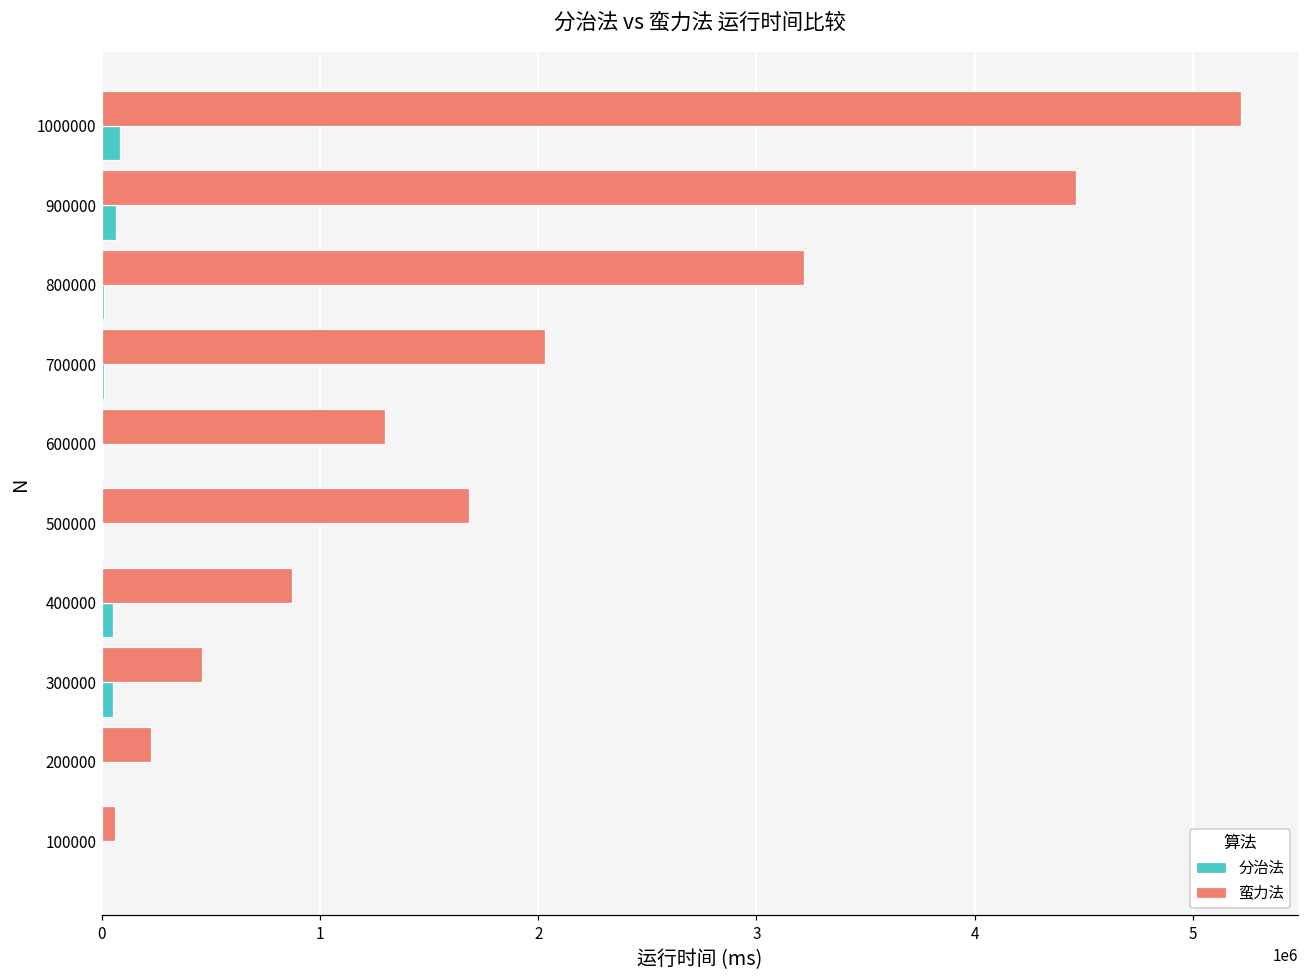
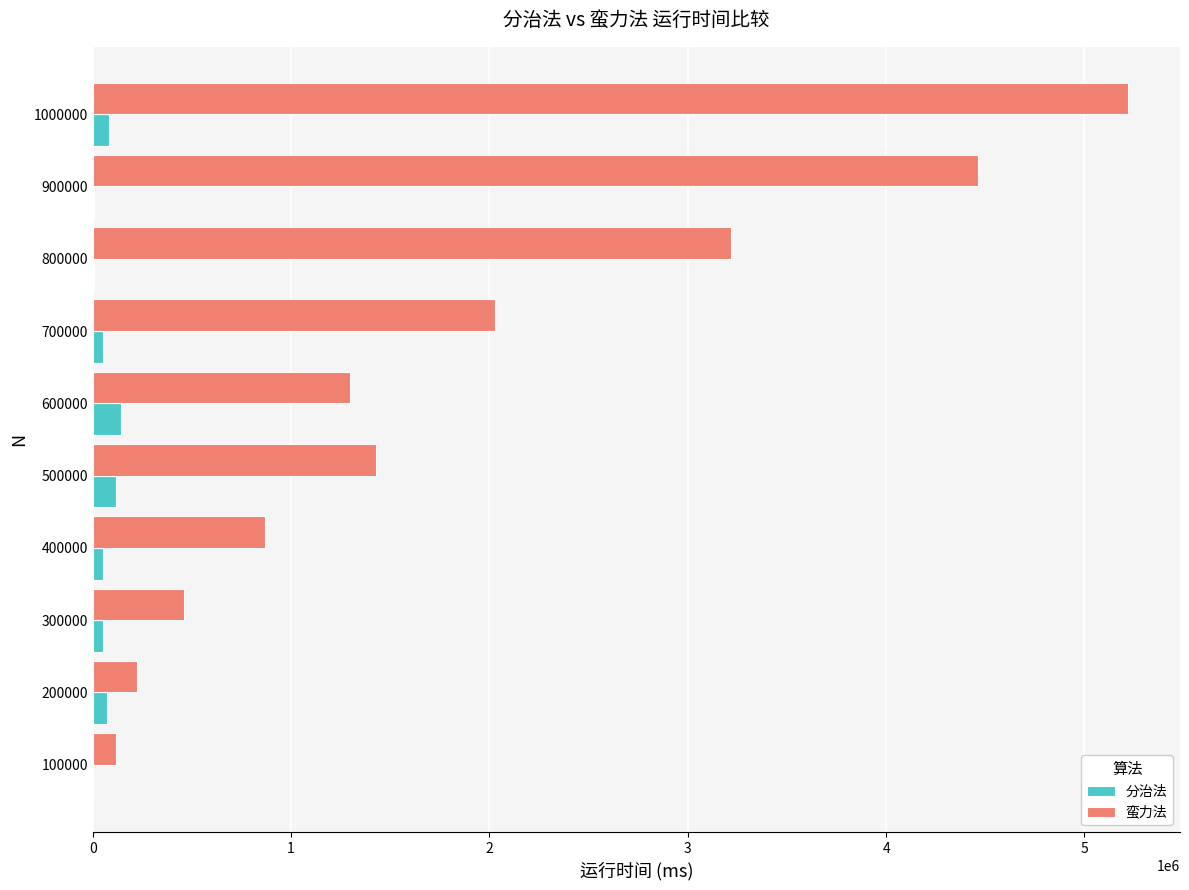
分治法, 900000: 70000 -> 10000
分治法, 700000: 10000 -> 50000
分治法, 600000: 10000 -> 140000
蛮力法, 500000: 1680000 -> 1430000
分治法, 500000: 0 -> 120000
分治法, 200000: 0 -> 70000
蛮力法, 100000: 60000 -> 120000
